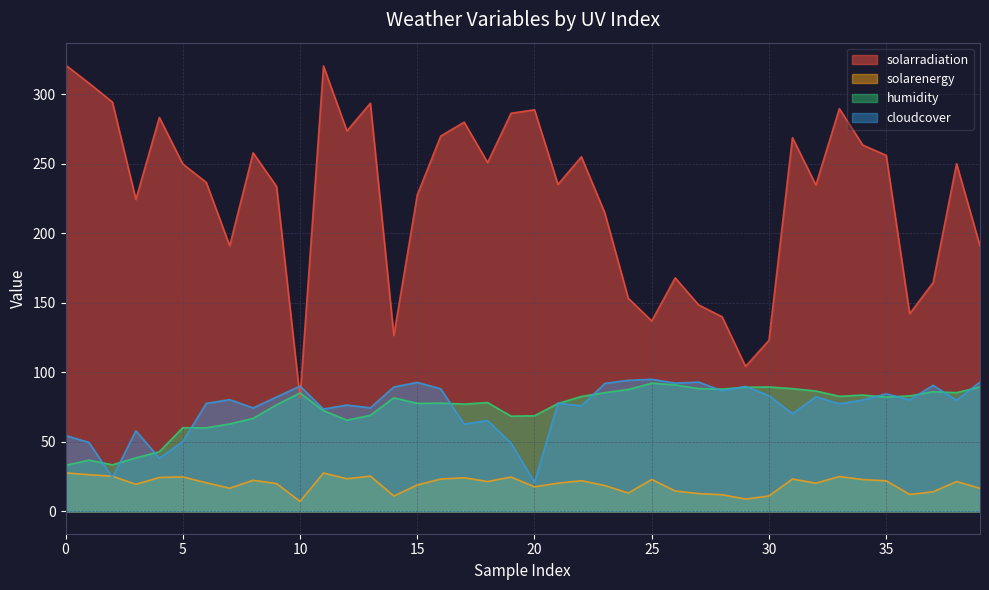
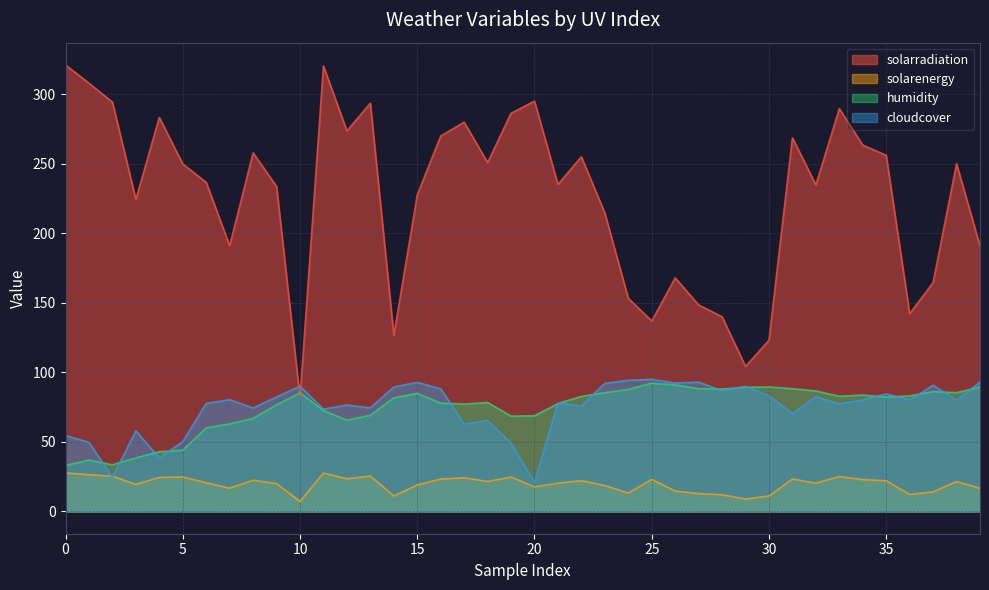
humidity, 5: 60 -> 44
humidity, 15: 78 -> 85
solarradiation, 20: 289 -> 295
